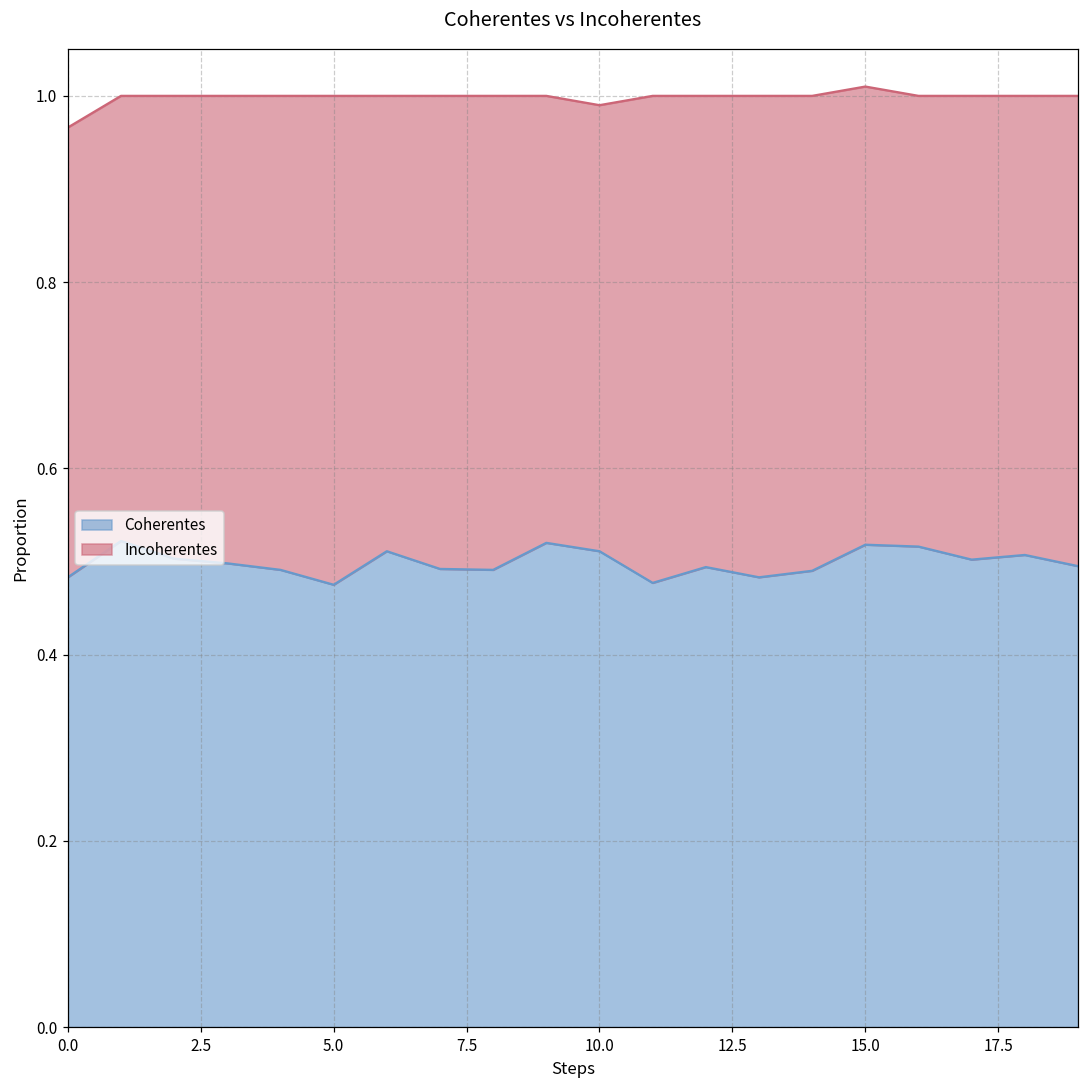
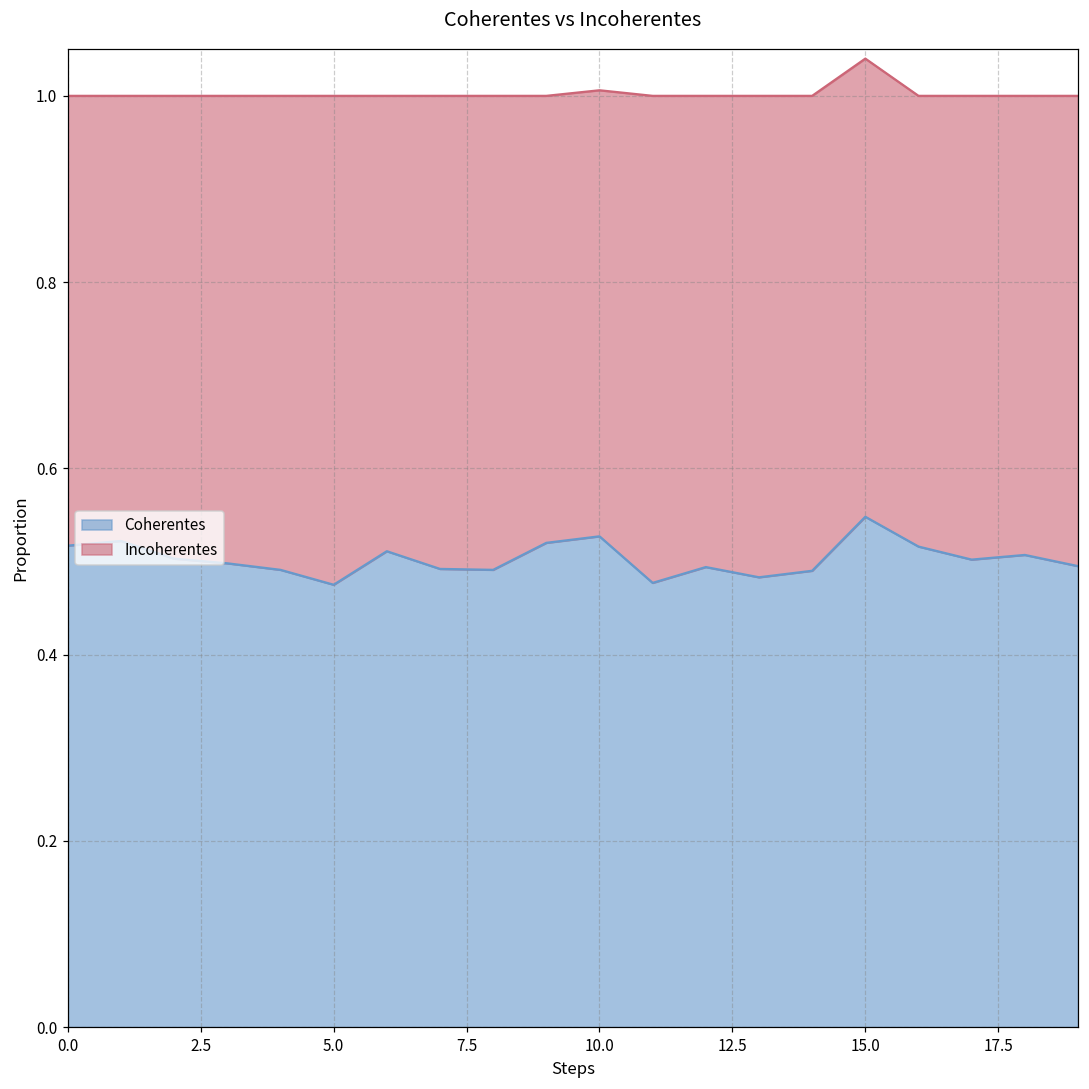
Coherentes, 0.0: 0.48 -> 0.52
Coherentes, 10.0: 0.51 -> 0.53
Coherentes, 15.0: 0.52 -> 0.55
